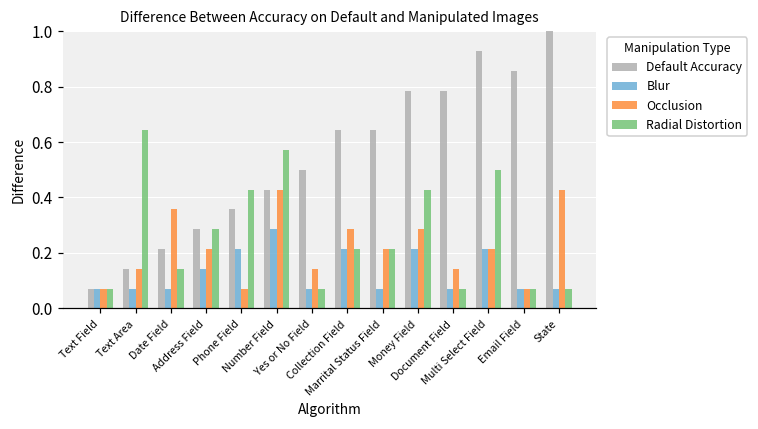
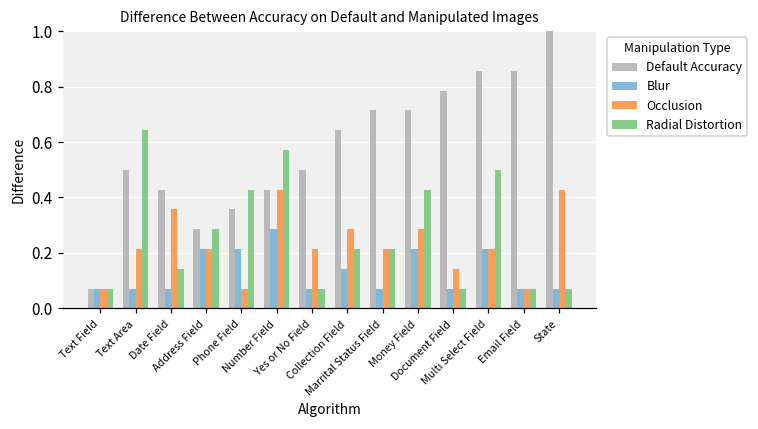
Default Accuracy, Text Area: 0.14 -> 0.50
Occlusion, Text Area: 0.14 -> 0.21
Default Accuracy, Date Field: 0.21 -> 0.43
Blur, Address Field: 0.14 -> 0.21
Occlusion, Yes or No Field: 0.14 -> 0.21
Blur, Collection Field: 0.21 -> 0.14
Default Accuracy, Marrital Status Field: 0.64 -> 0.71
Default Accuracy, Money Field: 0.79 -> 0.71
Default Accuracy, Multi Select Field: 0.93 -> 0.86
